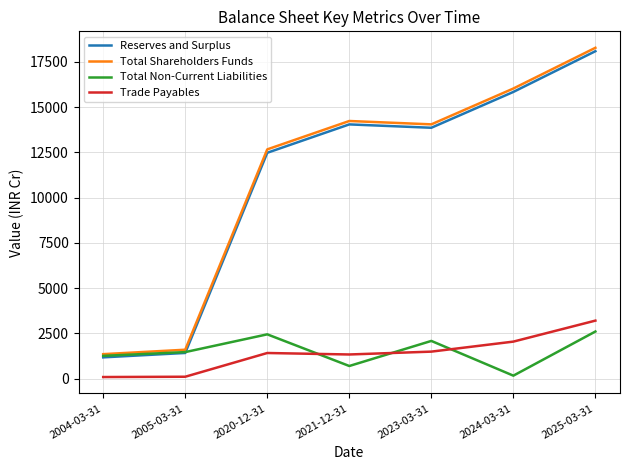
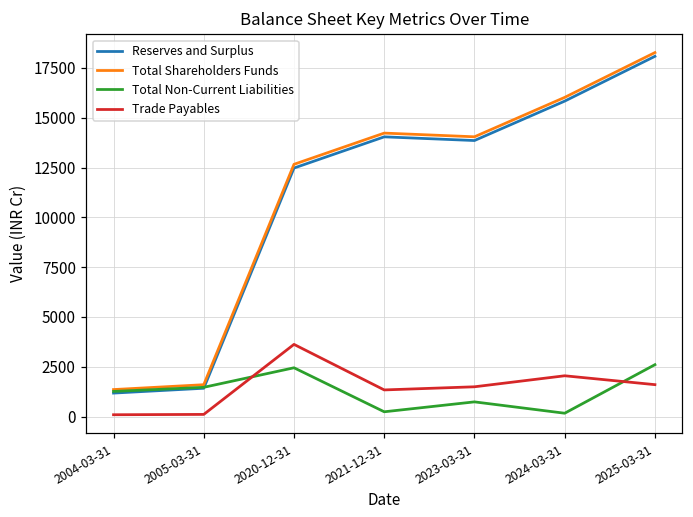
Trade Payables, 2020-12-31: 1400 -> 3600
Total Non-Current Liabilities, 2021-12-31: 700 -> 200
Total Non-Current Liabilities, 2023-03-31: 2100 -> 700
Trade Payables, 2025-03-31: 3200 -> 1600
